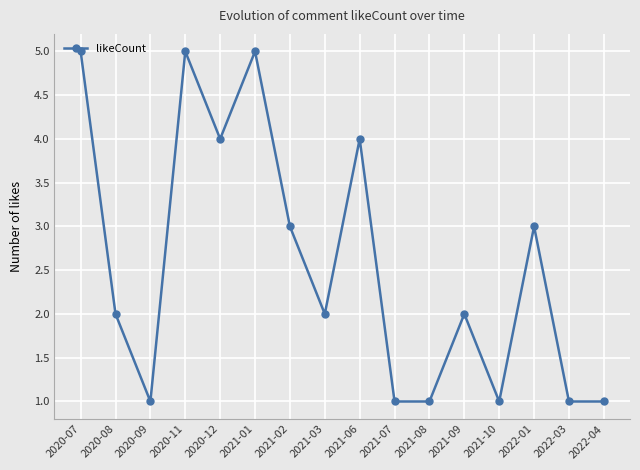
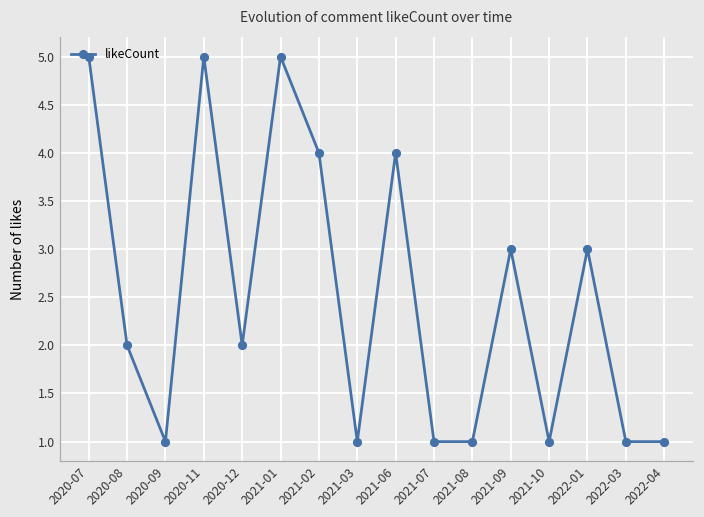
2020-12: 4 -> 2
2021-02: 3 -> 4
2021-03: 2 -> 1
2021-09: 2 -> 3
